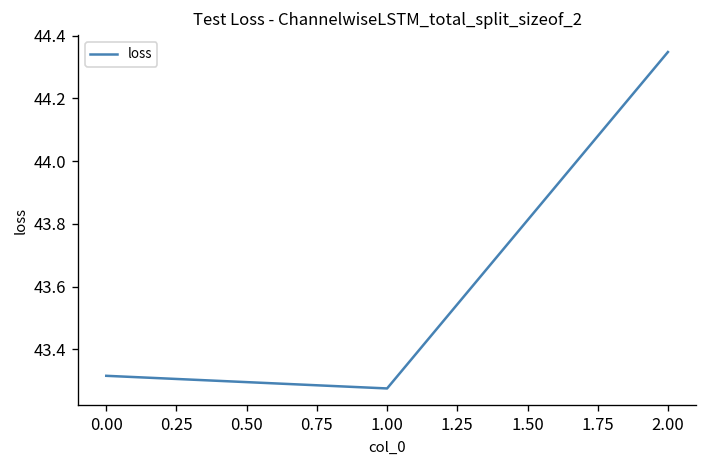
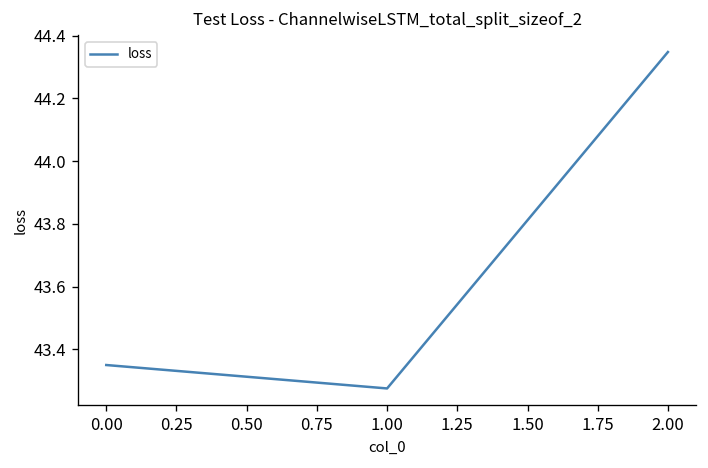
0.00: 43.32 -> 43.35
